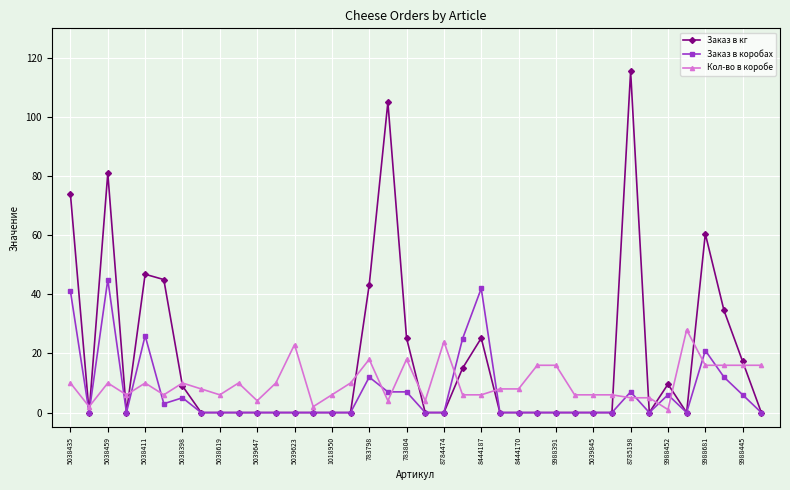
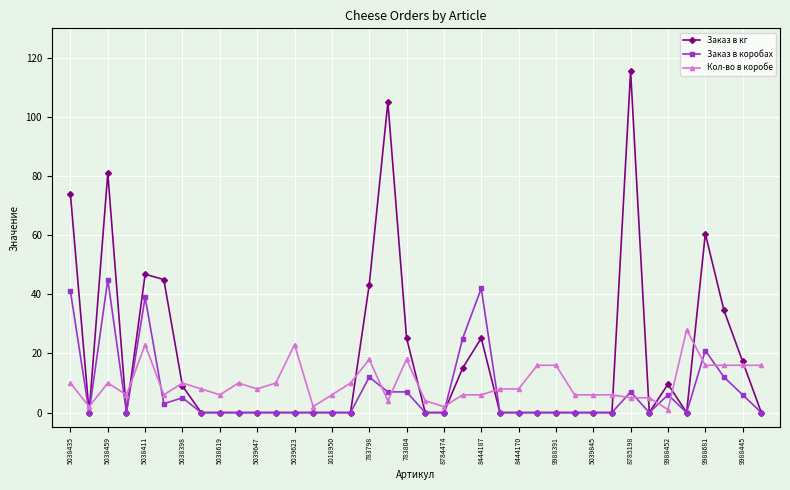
Заказ в коробах, 5038411: 26 -> 39
Кол-во в коробе, 5038411: 10 -> 23
Кол-во в коробе, 5039647: 4 -> 8
Кол-во в коробе, 8784474: 24 -> 2
